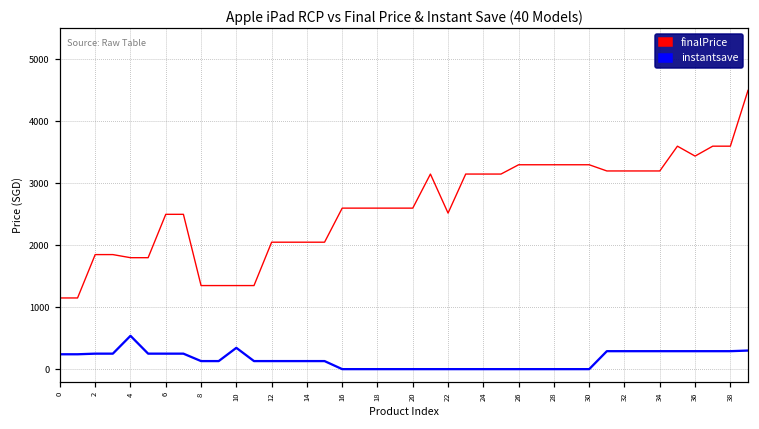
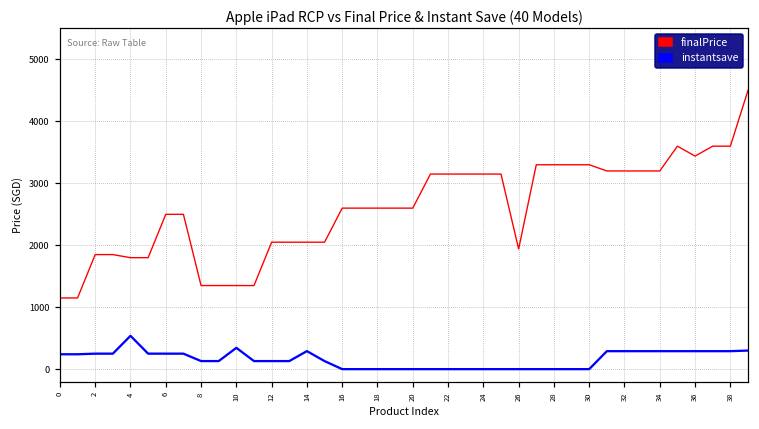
instantsave, 14: 100 -> 300
finalPrice, 22: 2500 -> 3100
finalPrice, 26: 3300 -> 1900
